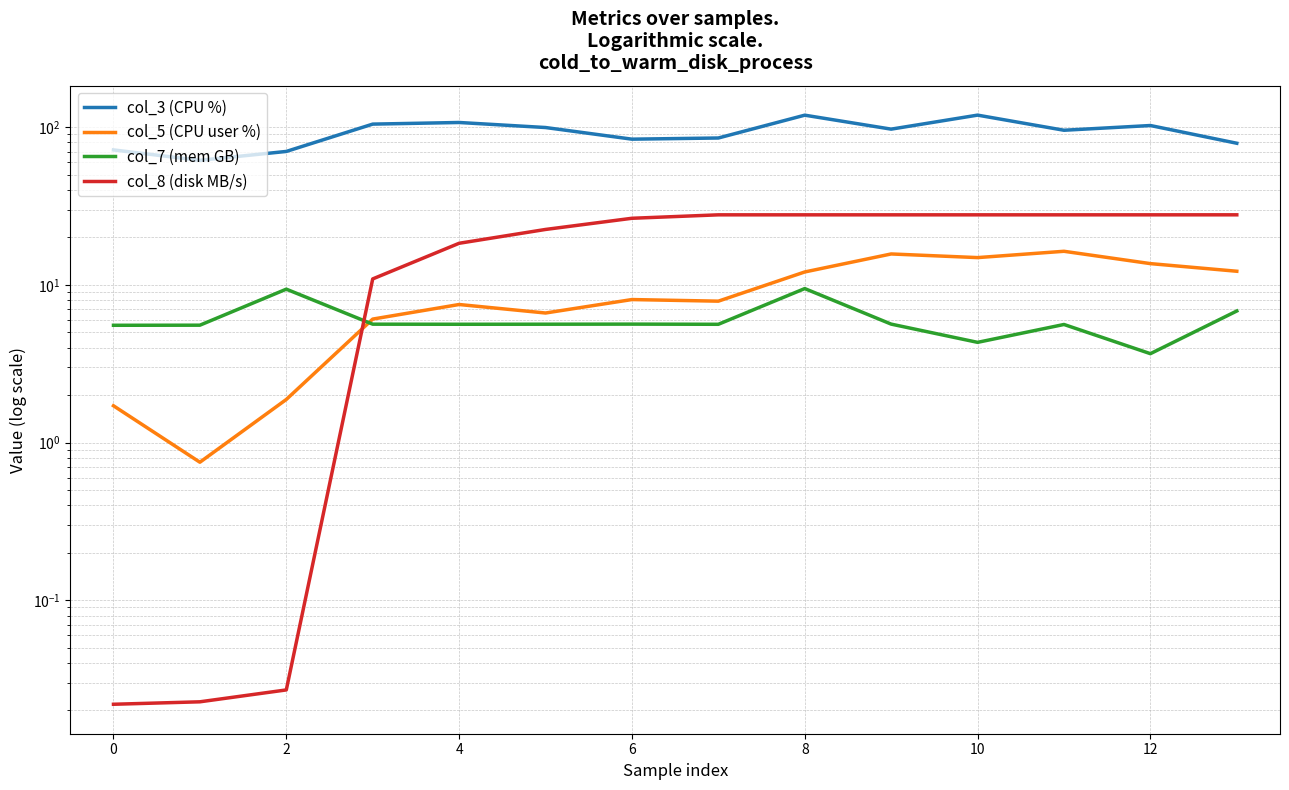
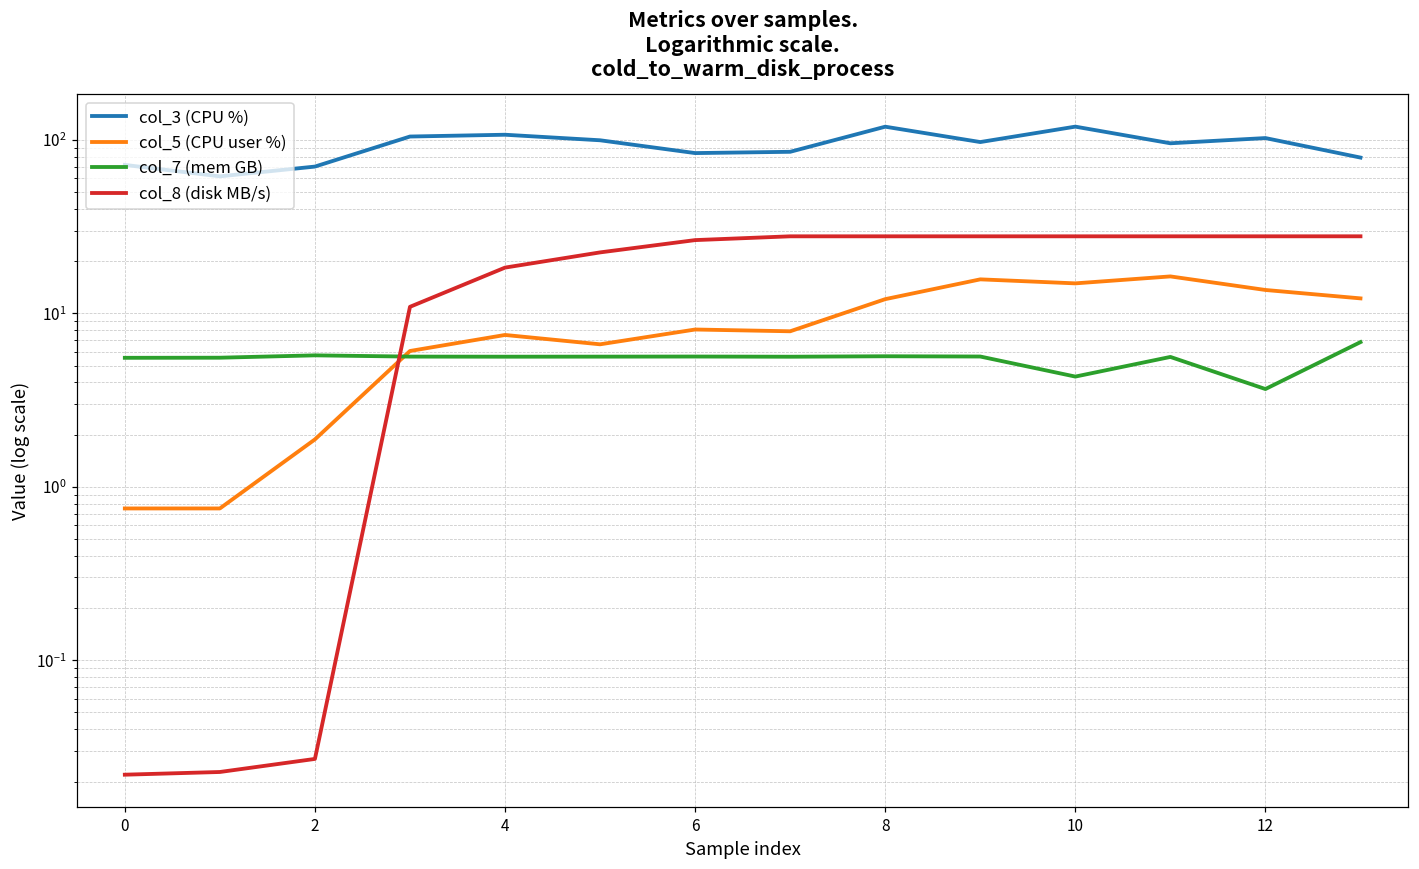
col_5 (CPU user %), 0: 1.7 -> 0.8
col_7 (mem GB), 2: 9 -> 5.7
col_7 (mem GB), 8: 9 -> 5.7
